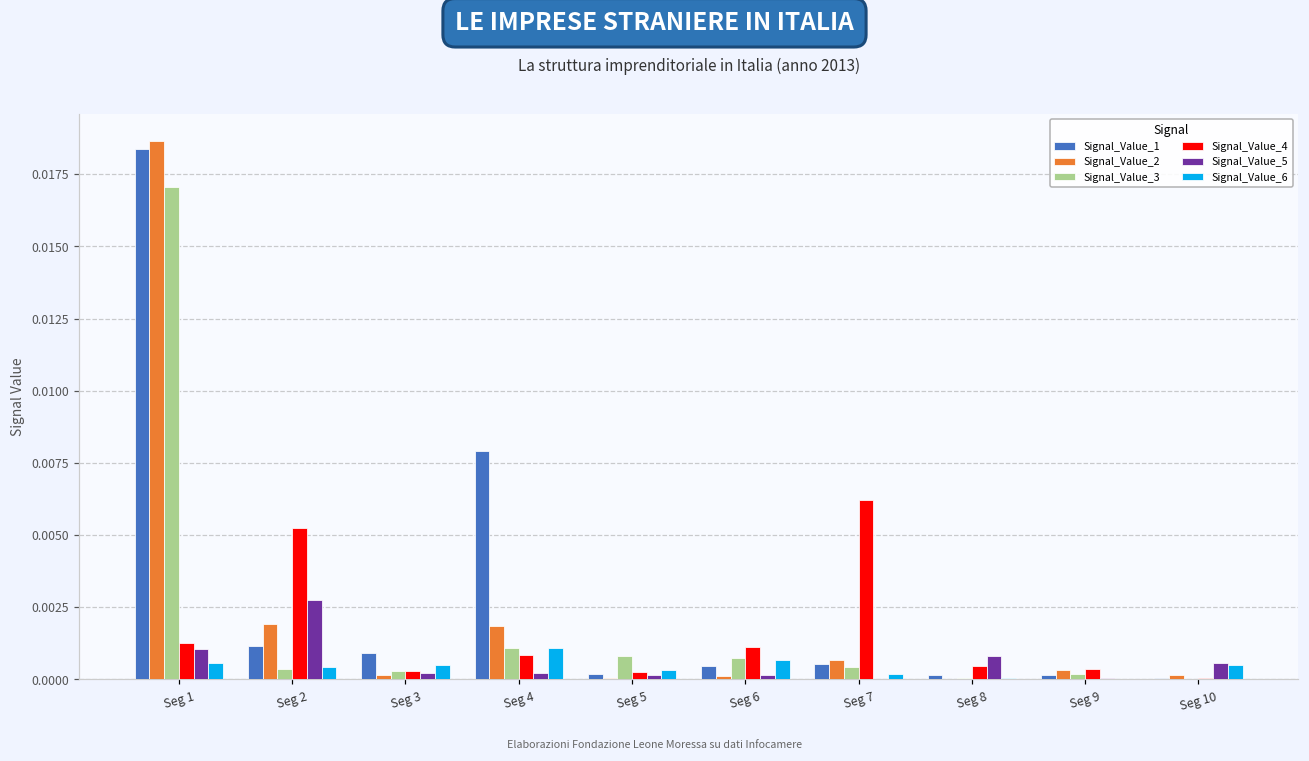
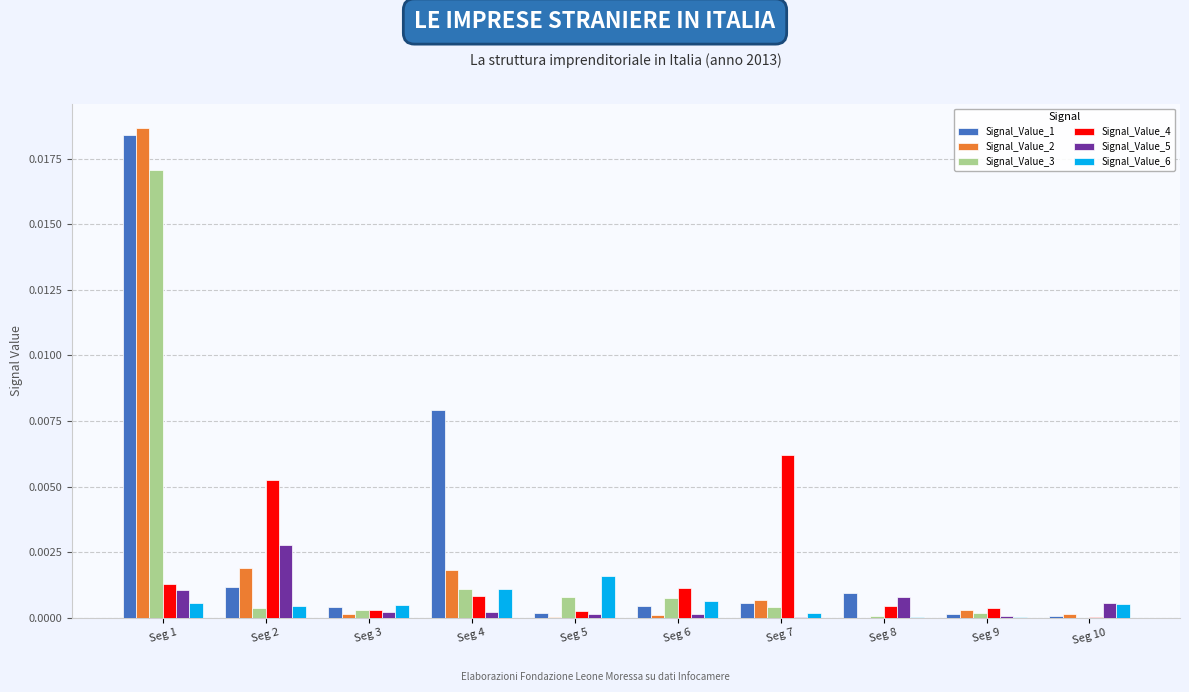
Signal_Value_1, Seg 3: 0.0009 -> 0.0004
Signal_Value_6, Seg 5: 0.0003 -> 0.0016
Signal_Value_1, Seg 8: 0.0002 -> 0.0010
